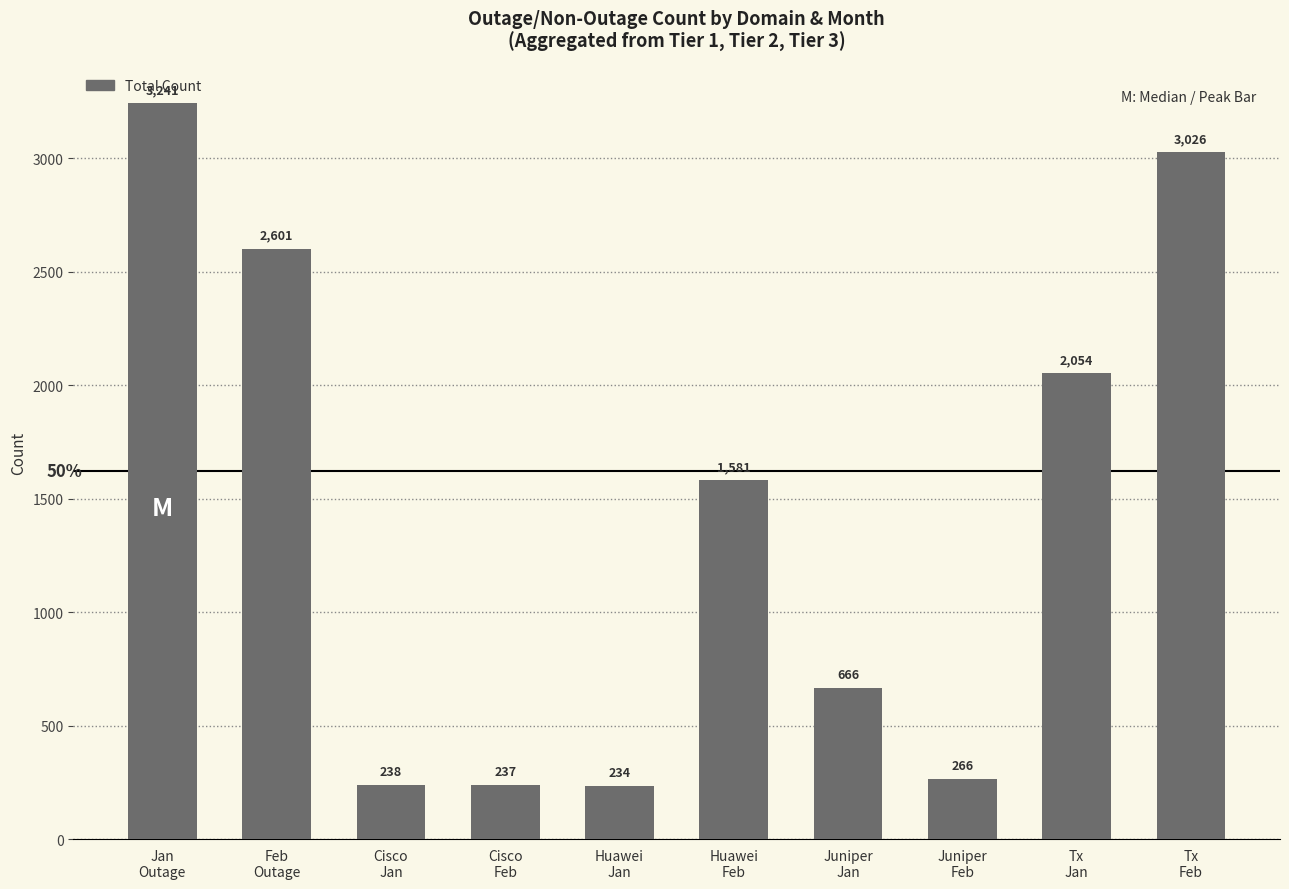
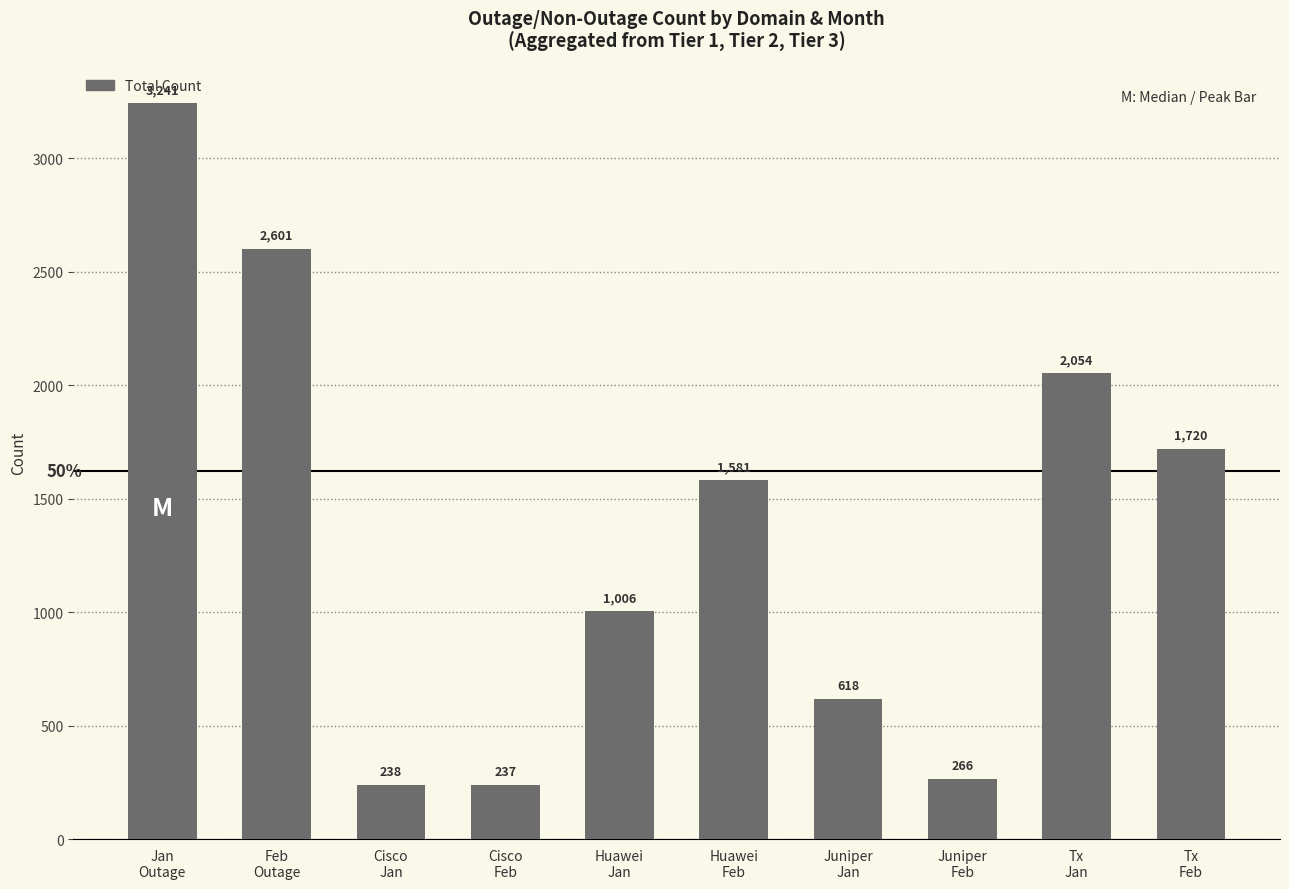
Huawei Jan: 234 -> 1,006
Juniper Jan: 666 -> 618
Tx Feb: 3,026 -> 1,720
